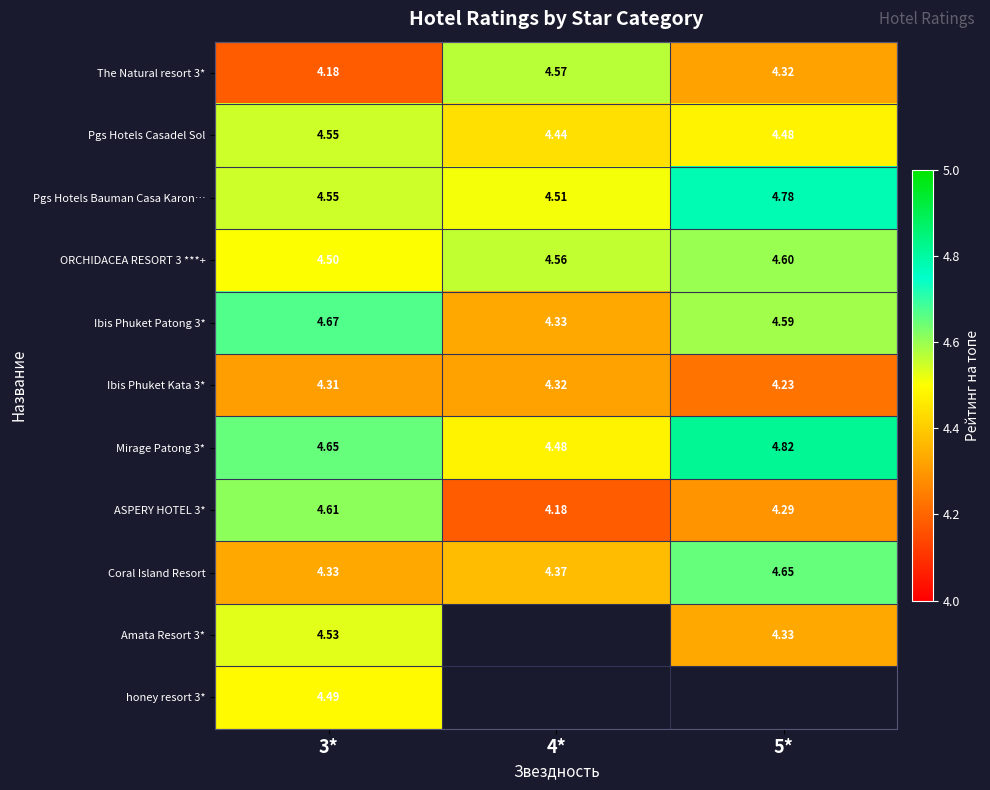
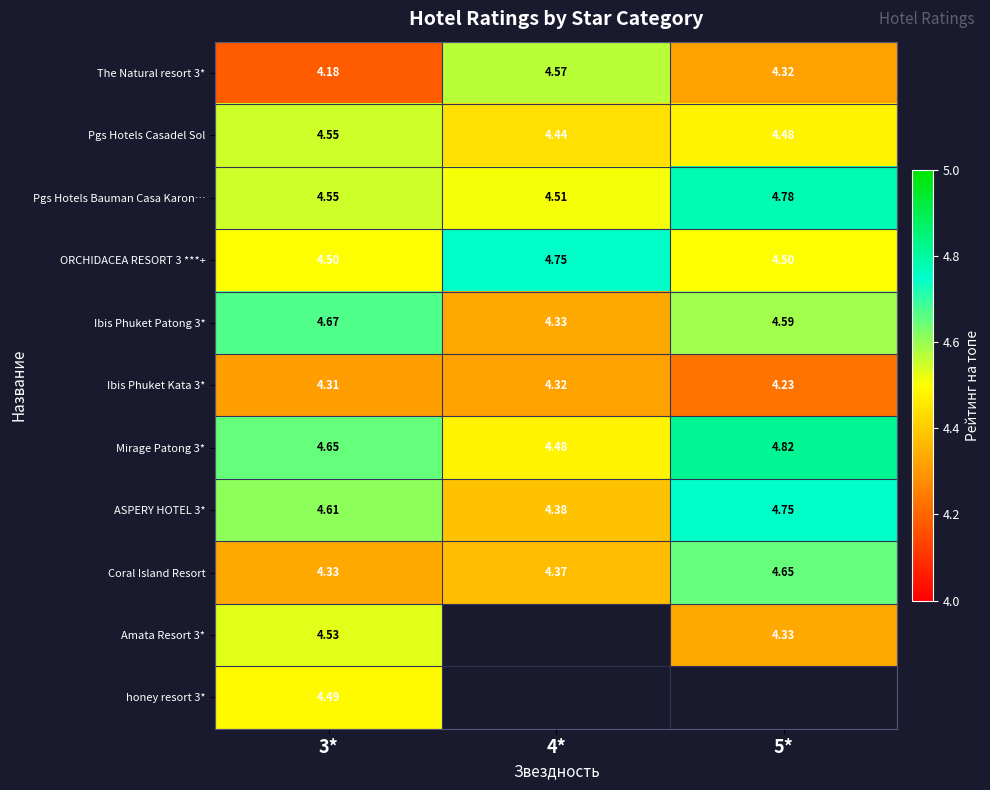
ORCHIDACEA RESORT 3 ***+, 4*: 4.56 -> 4.75
ORCHIDACEA RESORT 3 ***+, 5*: 4.60 -> 4.50
ASPERY HOTEL 3*, 4*: 4.18 -> 4.38
ASPERY HOTEL 3*, 5*: 4.29 -> 4.75
